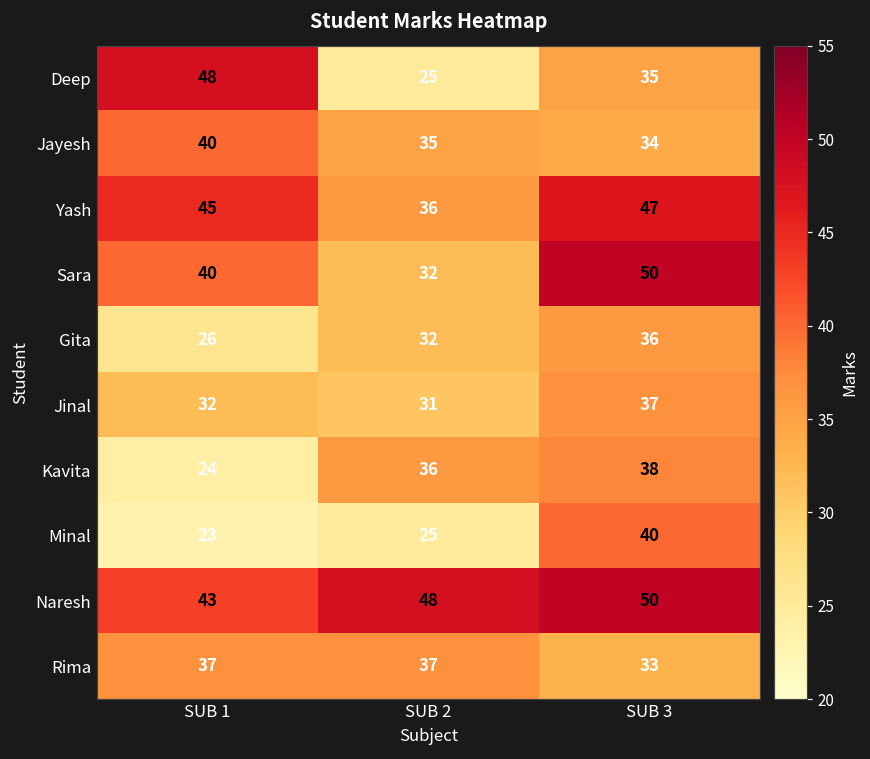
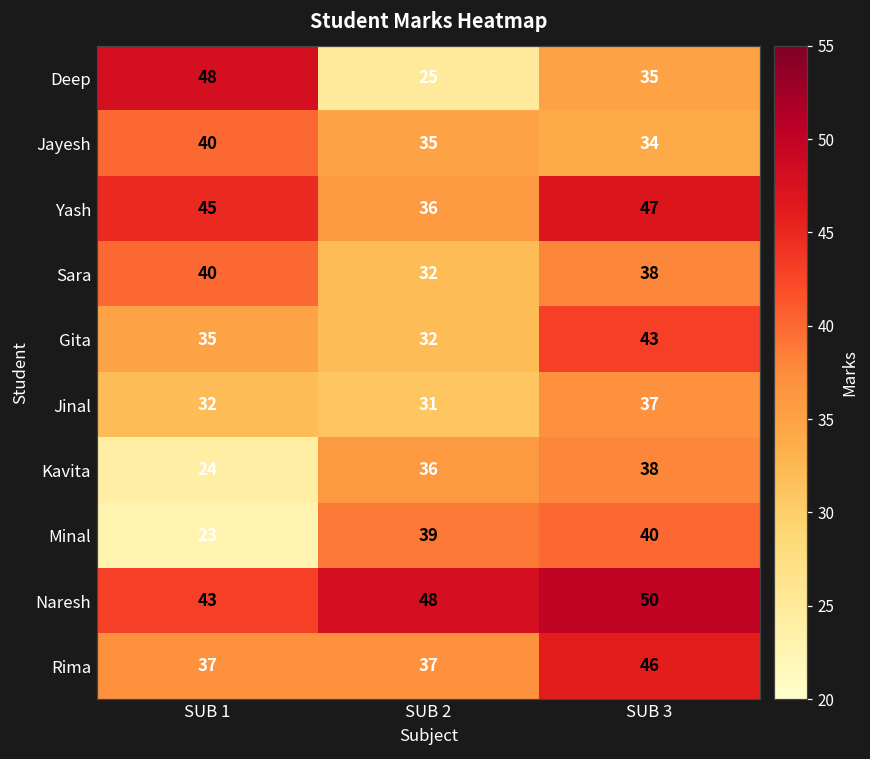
Sara, SUB 3: 50 -> 38
Gita, SUB 1: 26 -> 35
Gita, SUB 3: 36 -> 43
Minal, SUB 2: 25 -> 39
Rima, SUB 3: 33 -> 46
